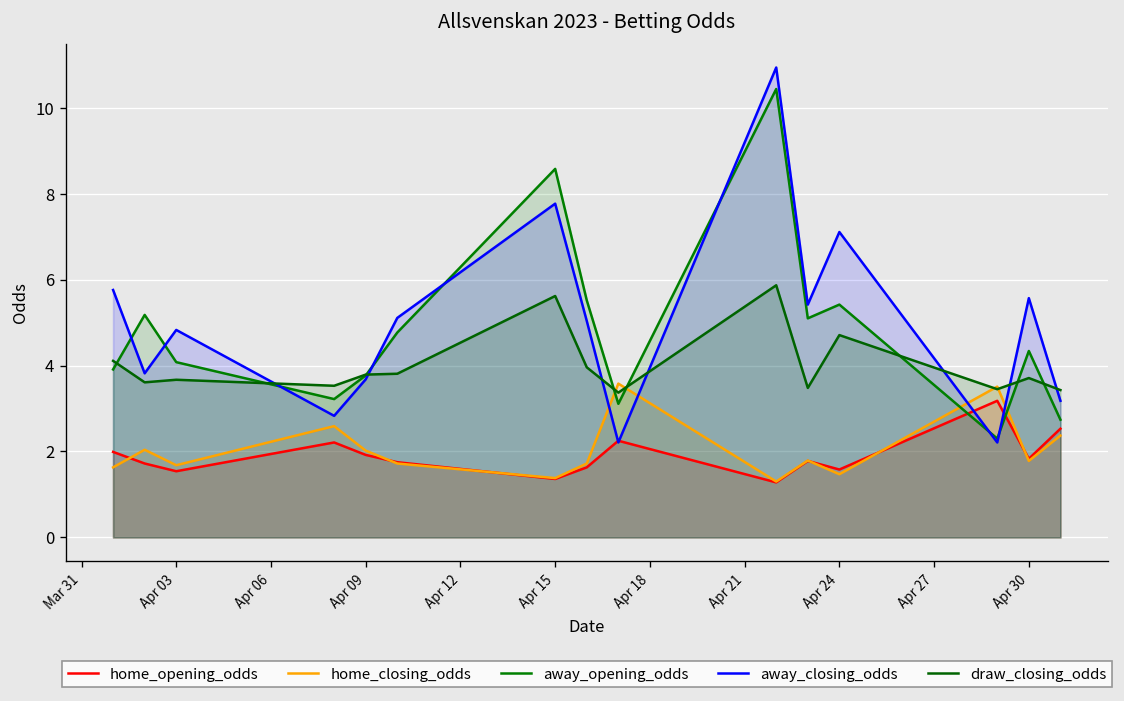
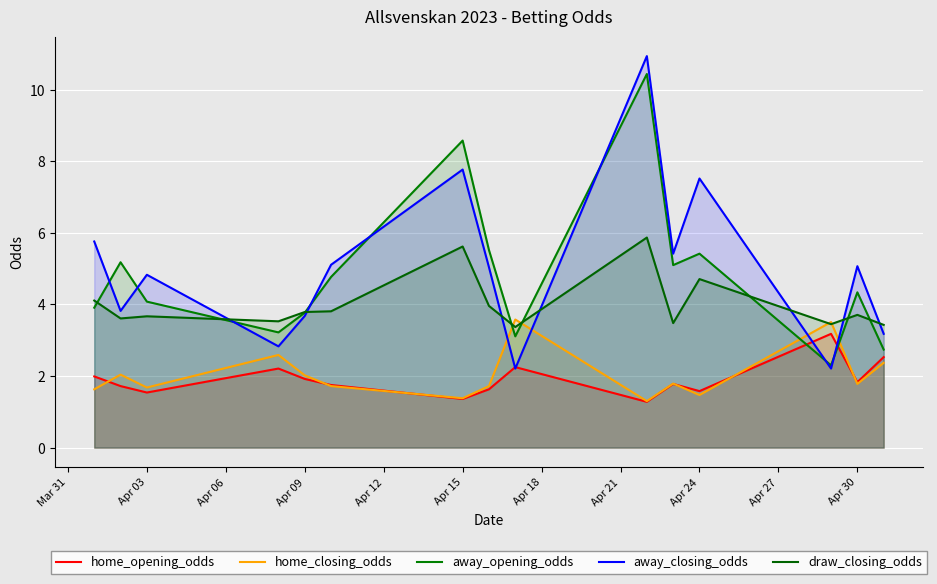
away_closing_odds, Apr 24: 7.1 -> 7.5
away_closing_odds, Apr 30: 5.6 -> 5.1
